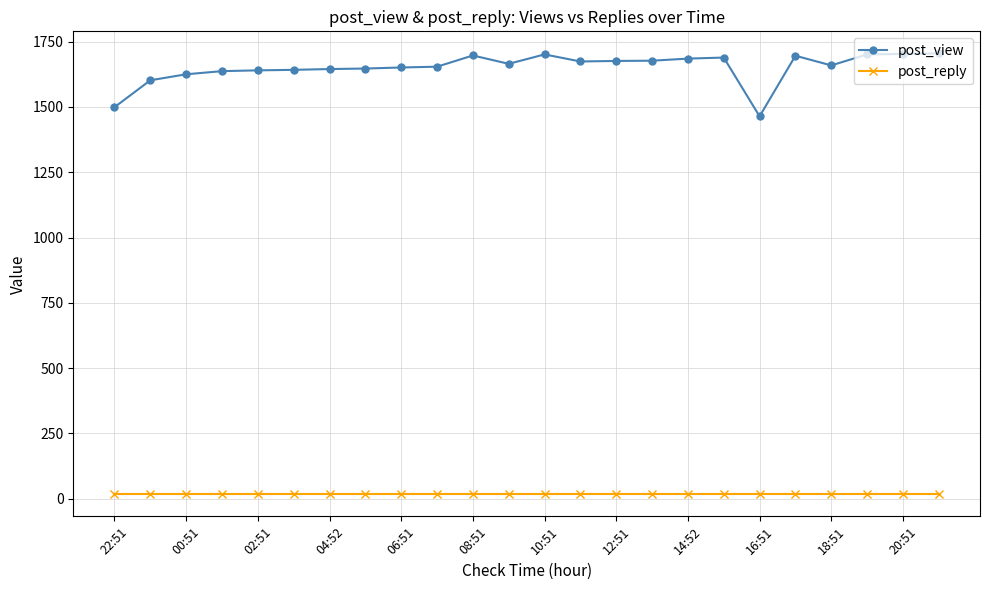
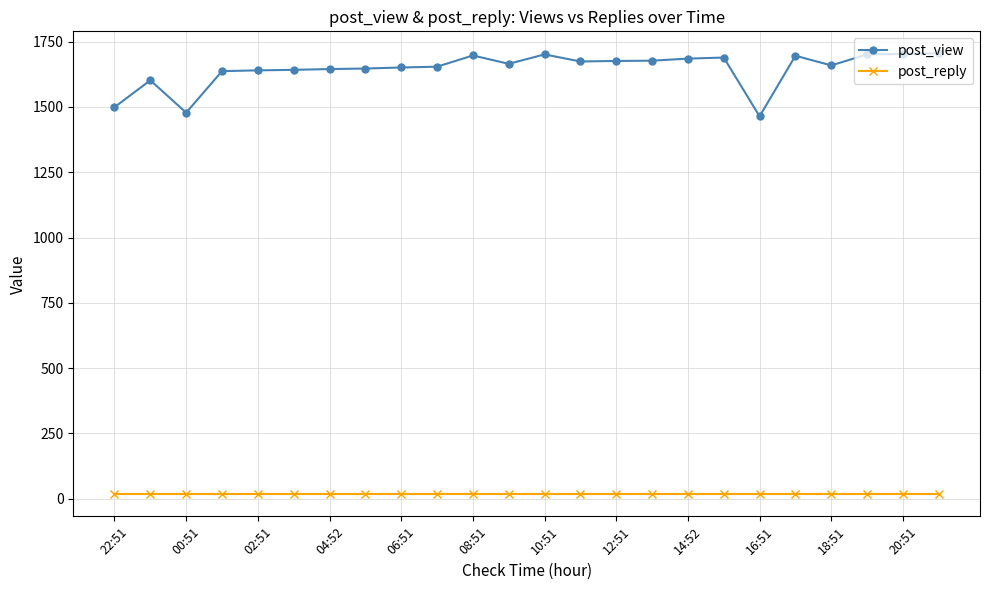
post_view, 00:51: 1630 -> 1480
